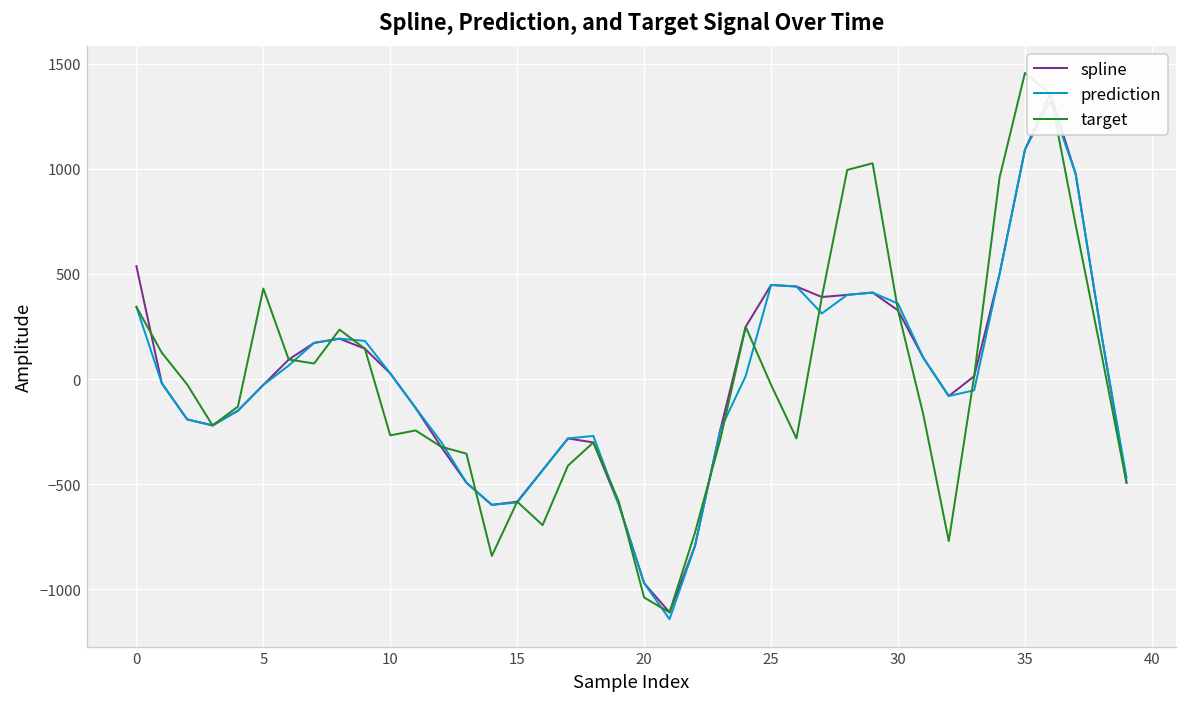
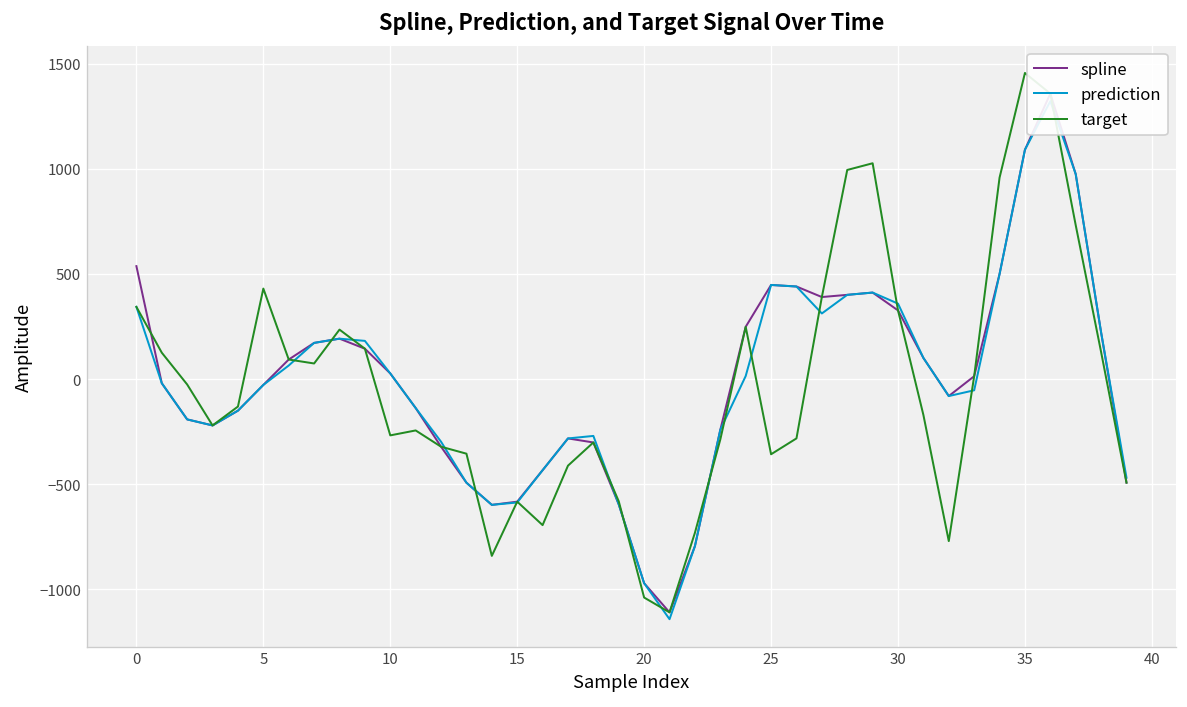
target, 25: -30 -> -360
